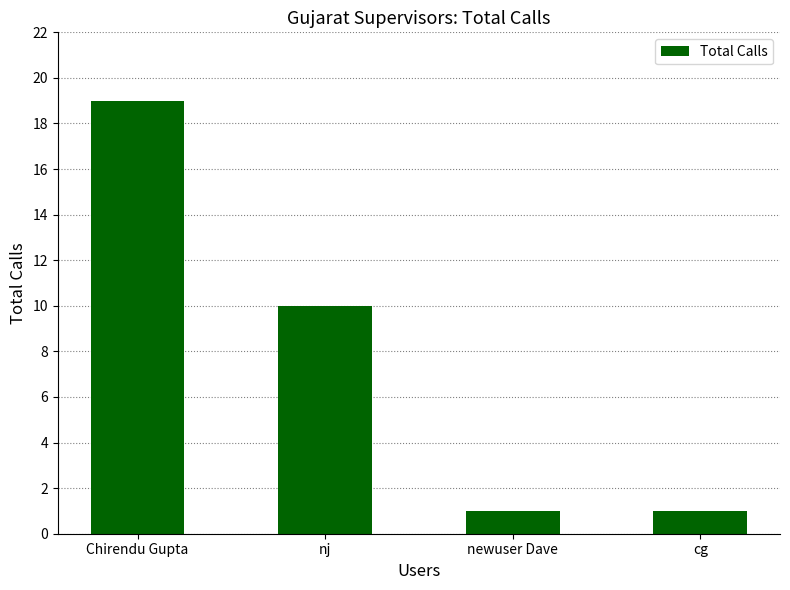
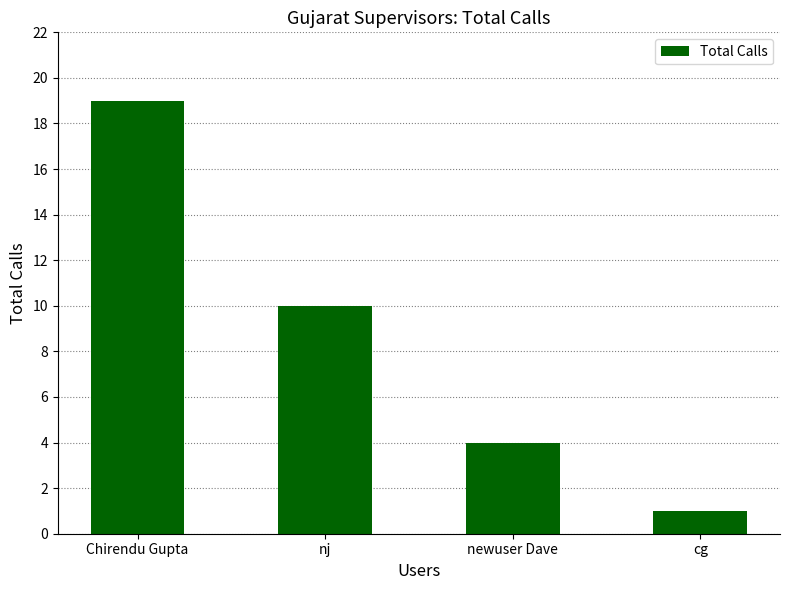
newuser Dave: 1 -> 4
